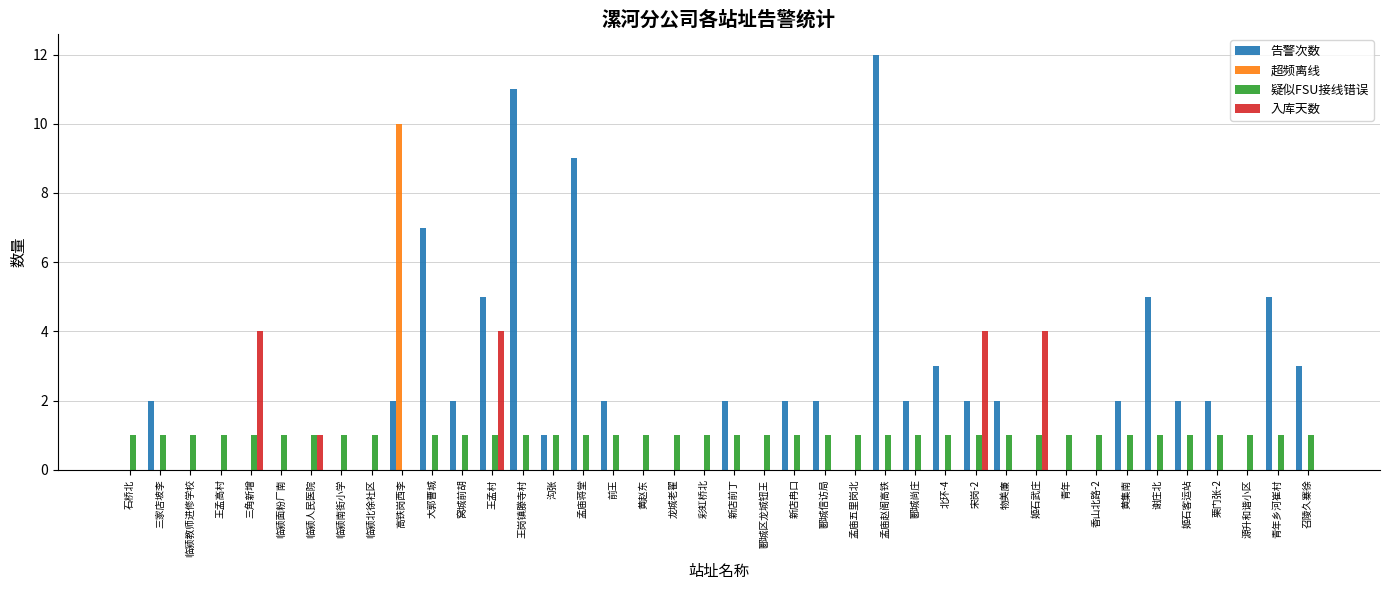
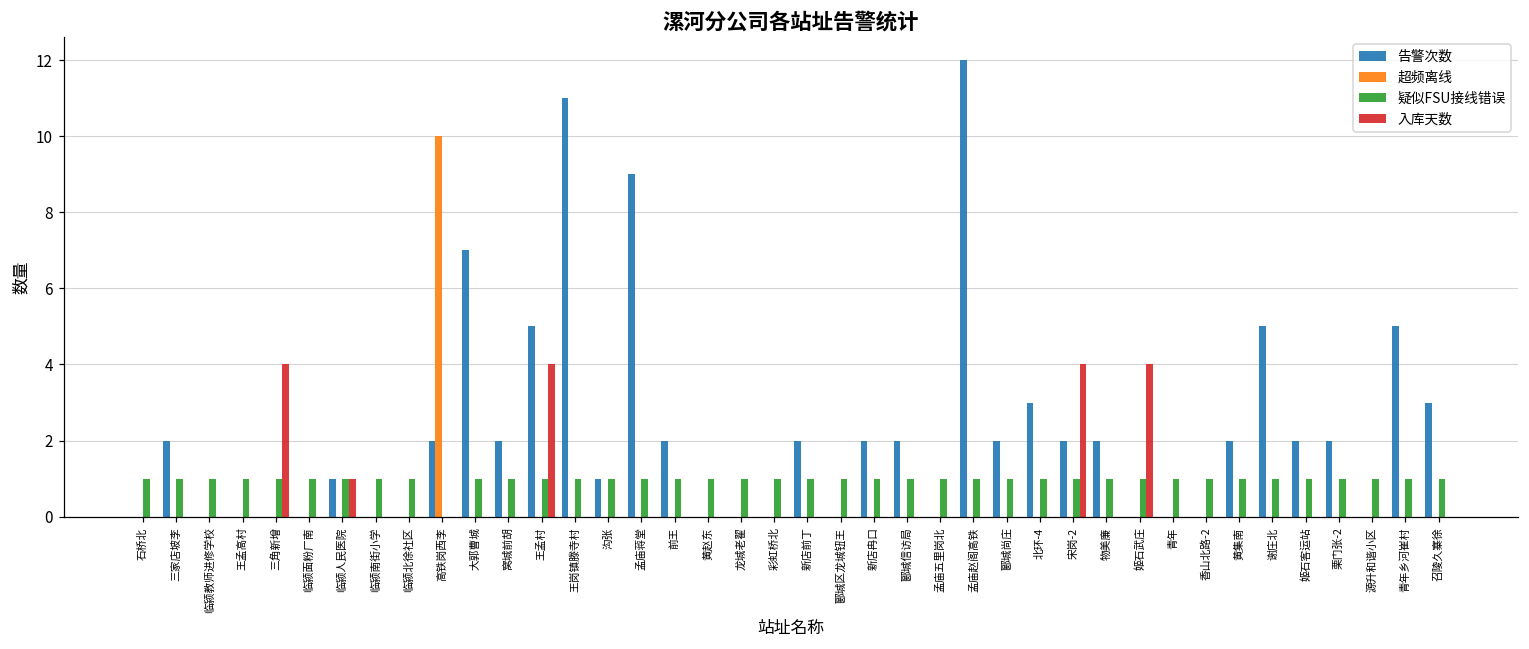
告警次数, 临颍人民医院: 0 -> 1
